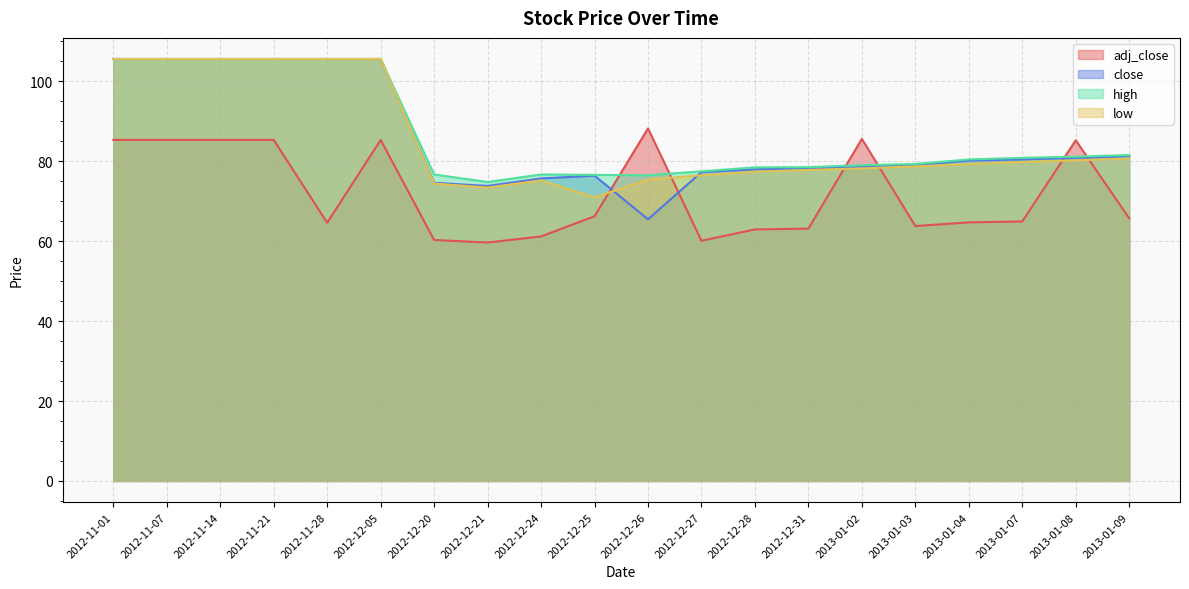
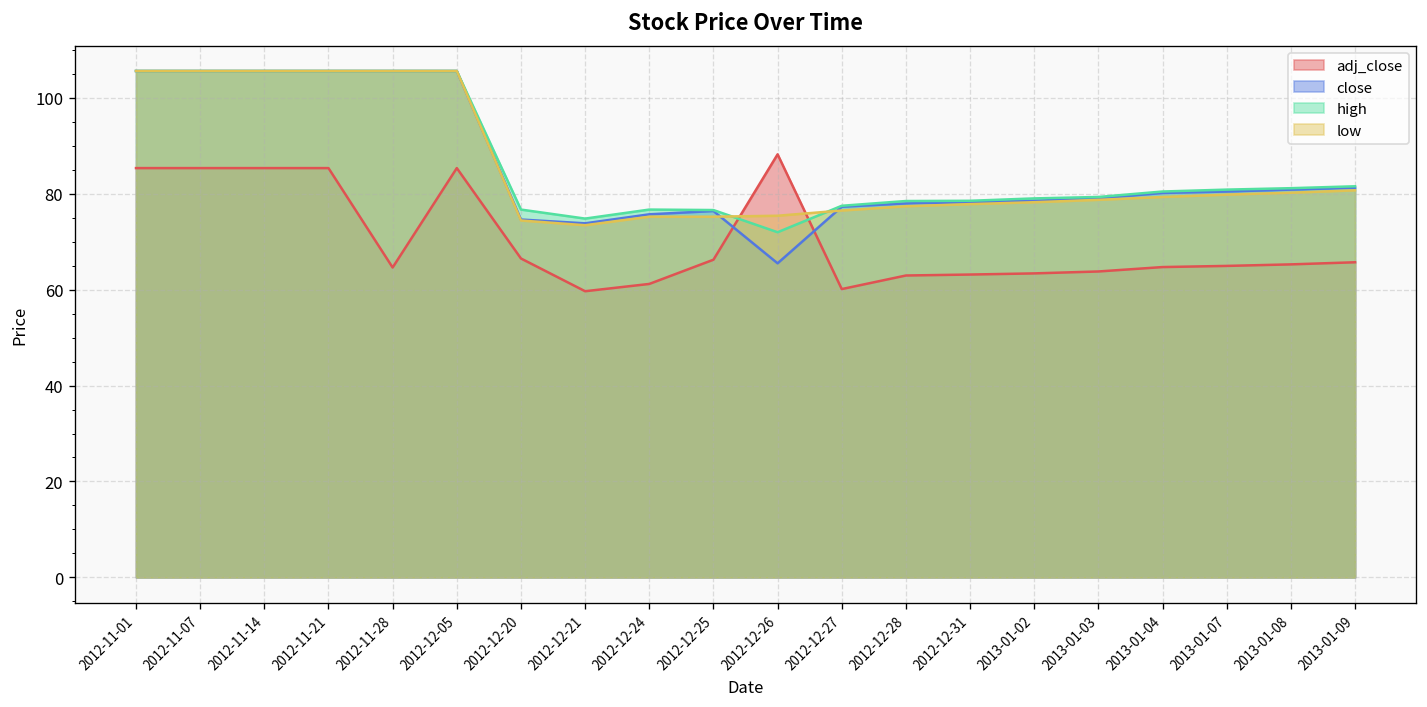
adj_close, 2012-12-20: 60 -> 67
low, 2012-12-25: 71 -> 75
high, 2012-12-26: 77 -> 72
adj_close, 2013-01-02: 86 -> 63
adj_close, 2013-01-08: 85 -> 65
